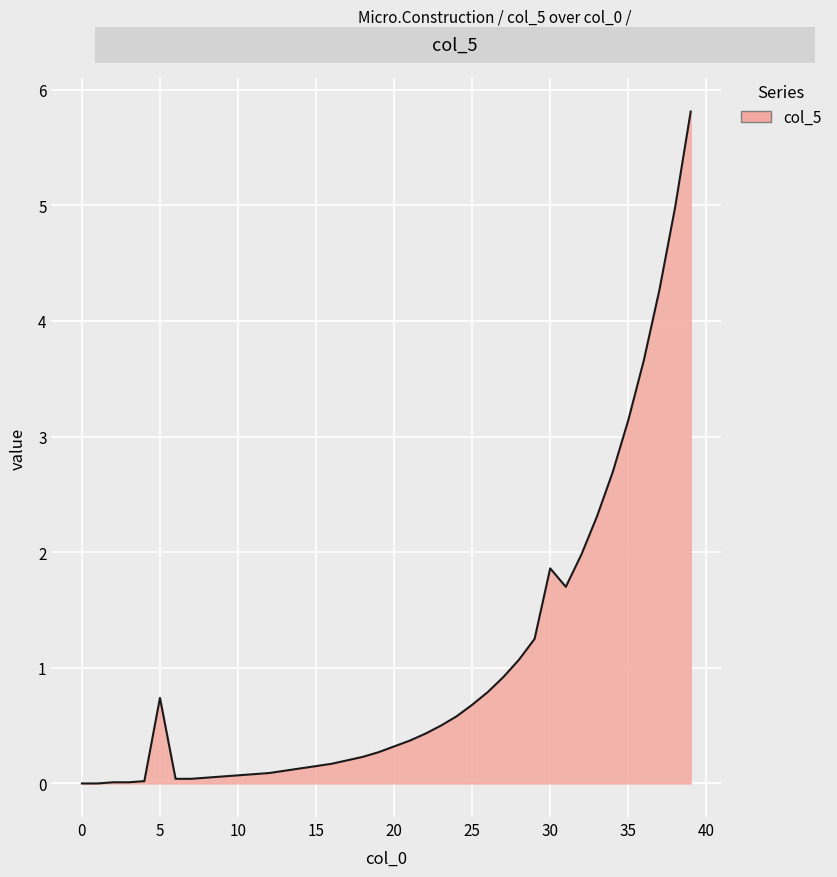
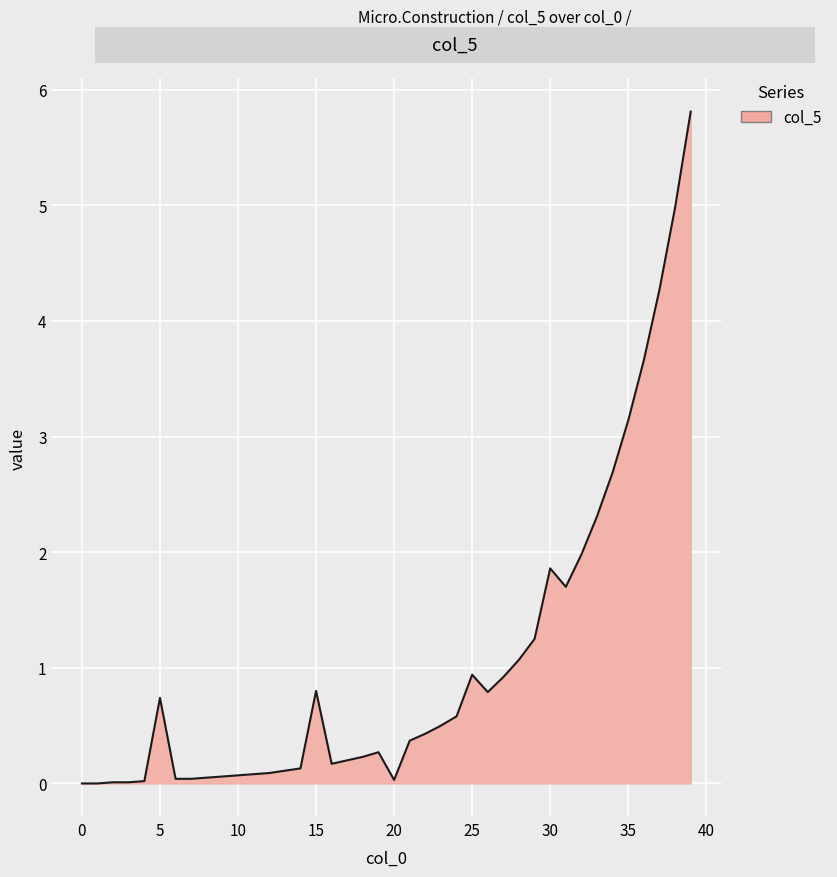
15: 0.15 -> 0.80
20: 0.32 -> 0.03
25: 0.68 -> 0.94
